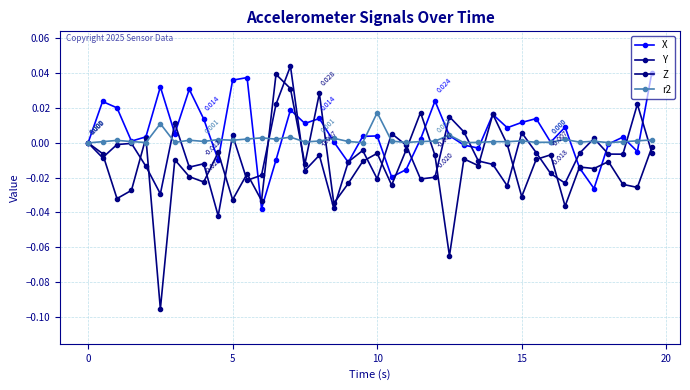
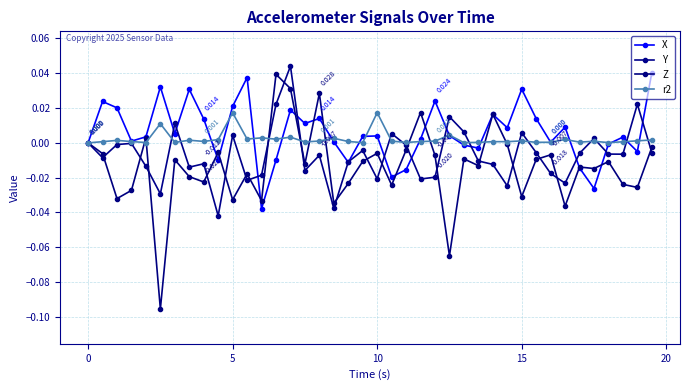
X, 5: 0.036 -> 0.021
r2, 5: 0.002 -> 0.017
X, 15: 0.012 -> 0.031
